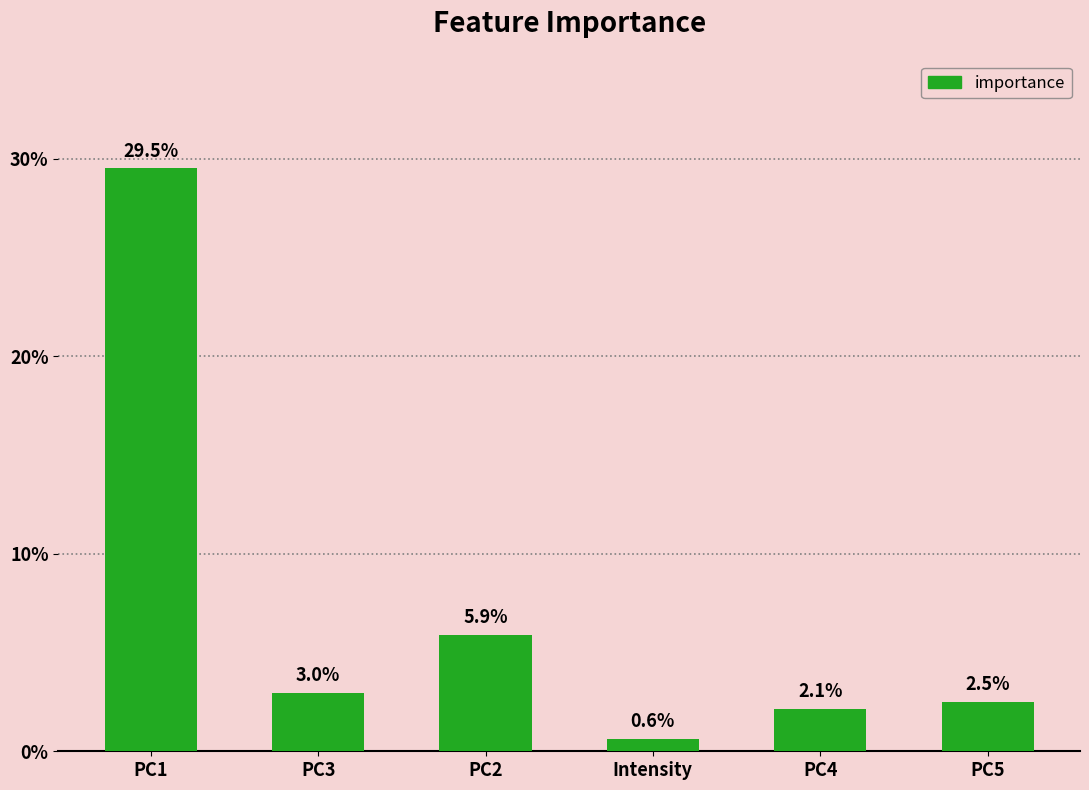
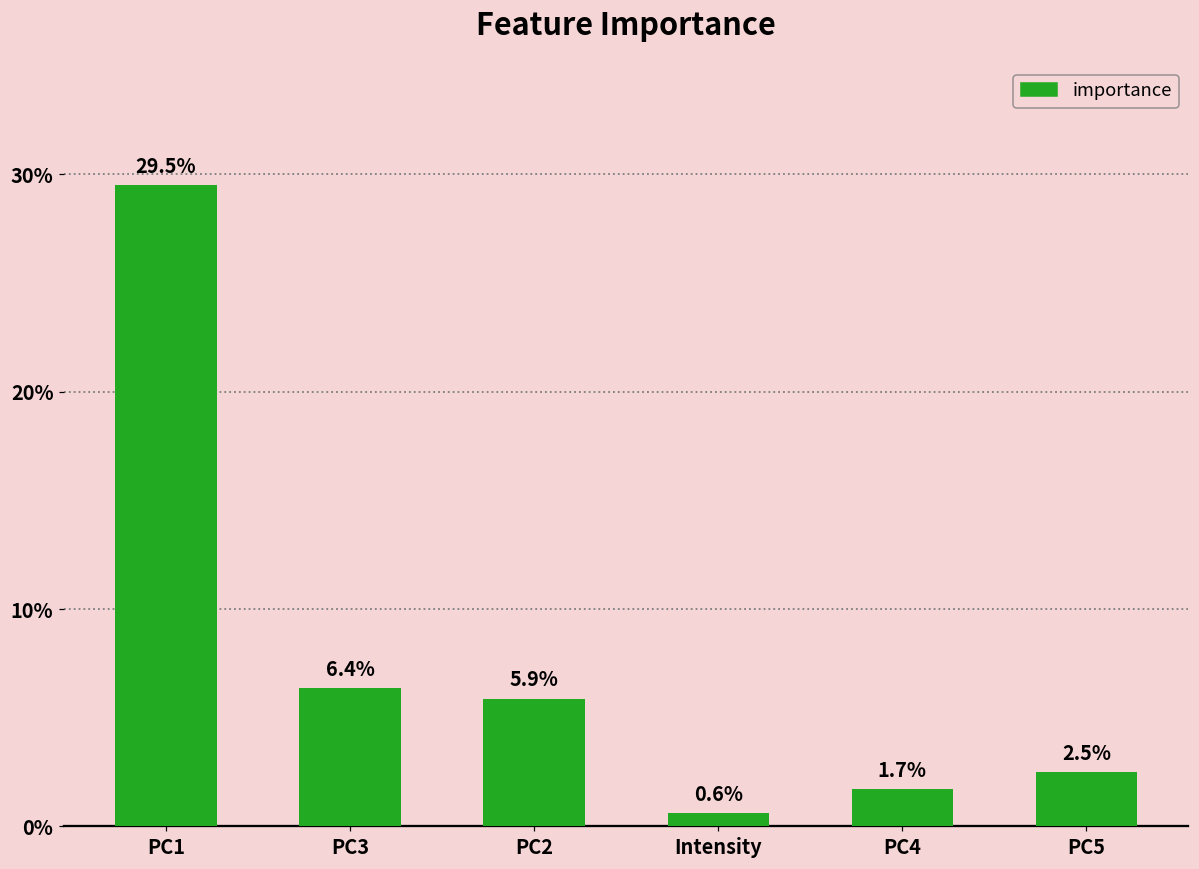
PC3: 3.0% -> 6.4%
PC4: 2.1% -> 1.7%
